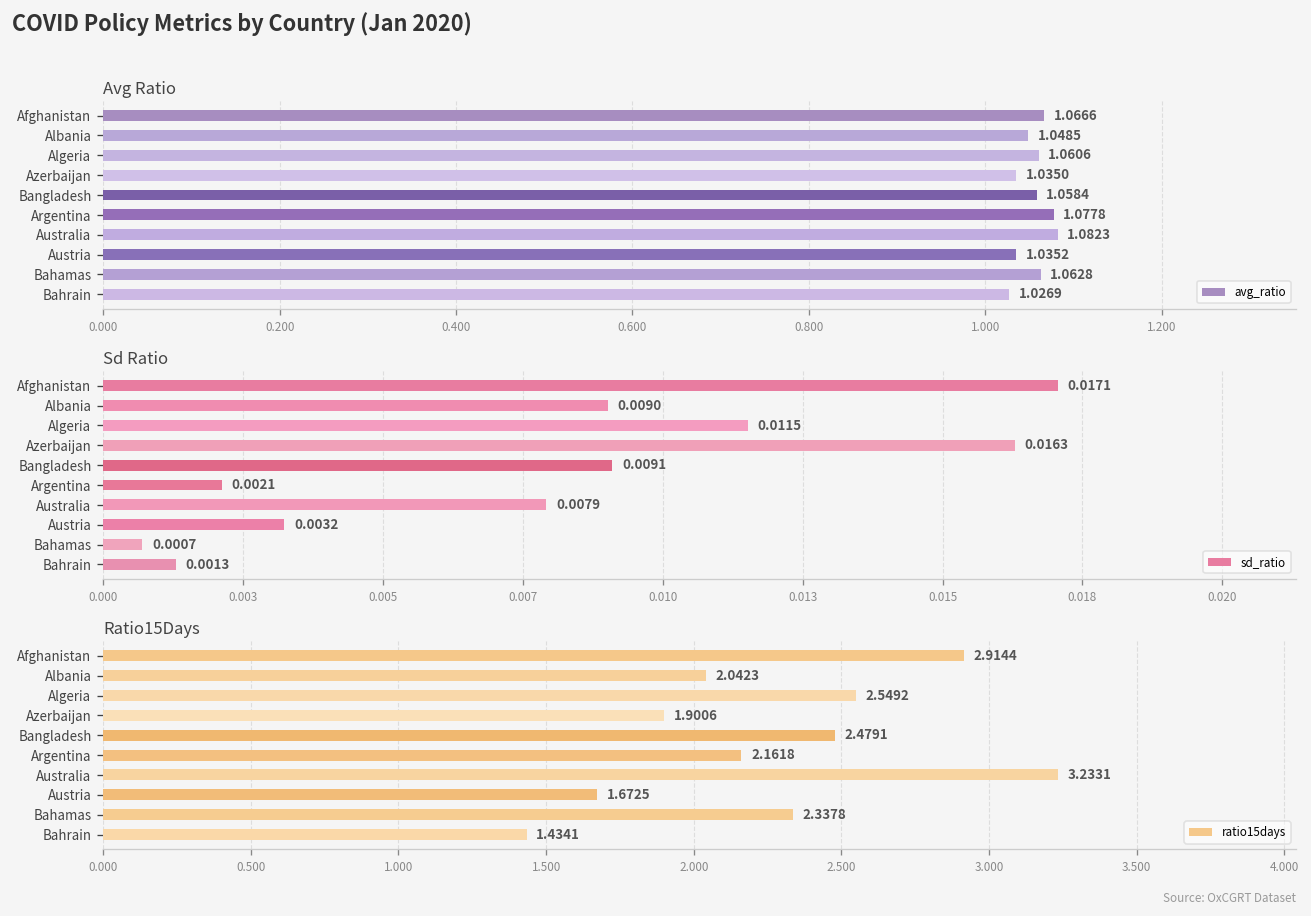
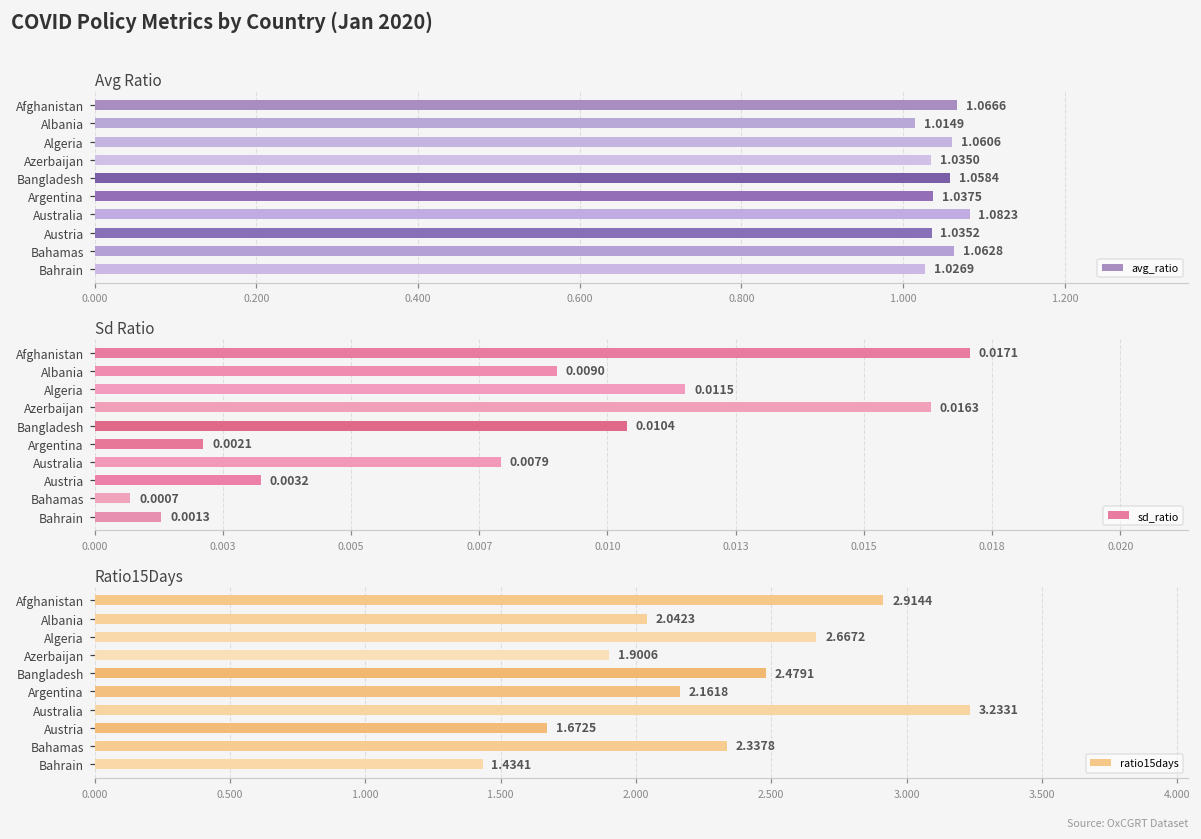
Avg Ratio, Albania: 1.0485 -> 1.0149
Avg Ratio, Argentina: 1.0778 -> 1.0375
Sd Ratio, Bangladesh: 0.0091 -> 0.0104
Ratio15Days, Algeria: 2.5492 -> 2.6672
